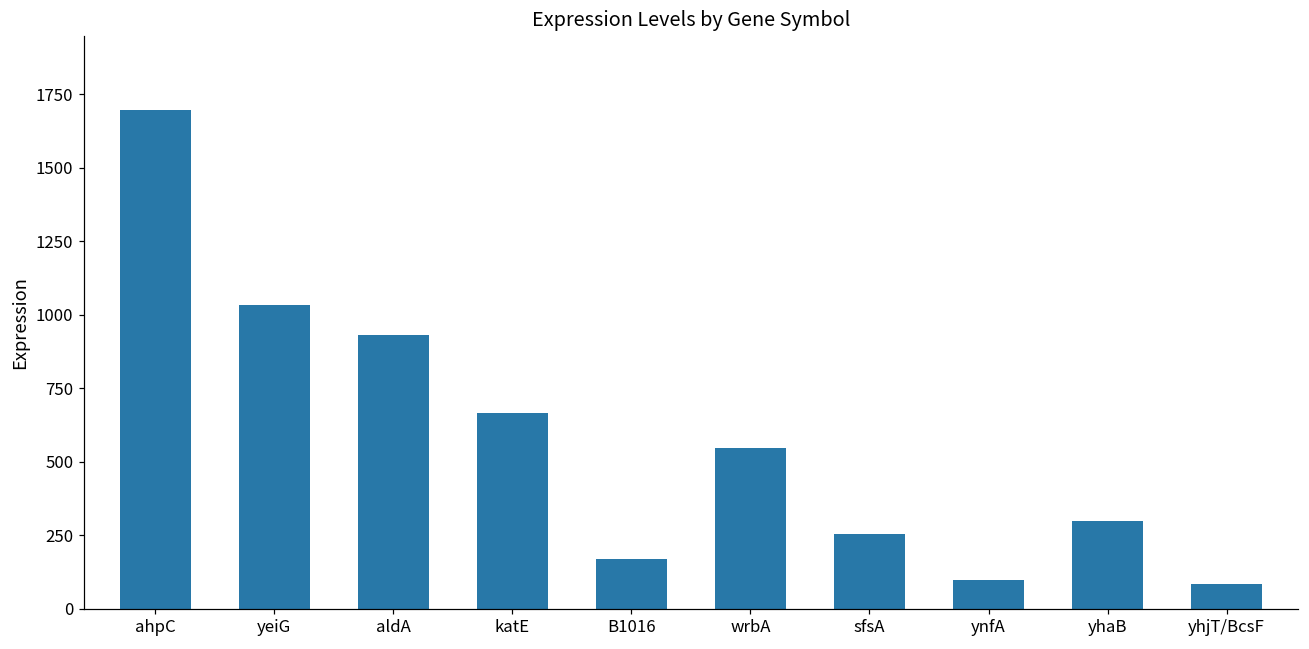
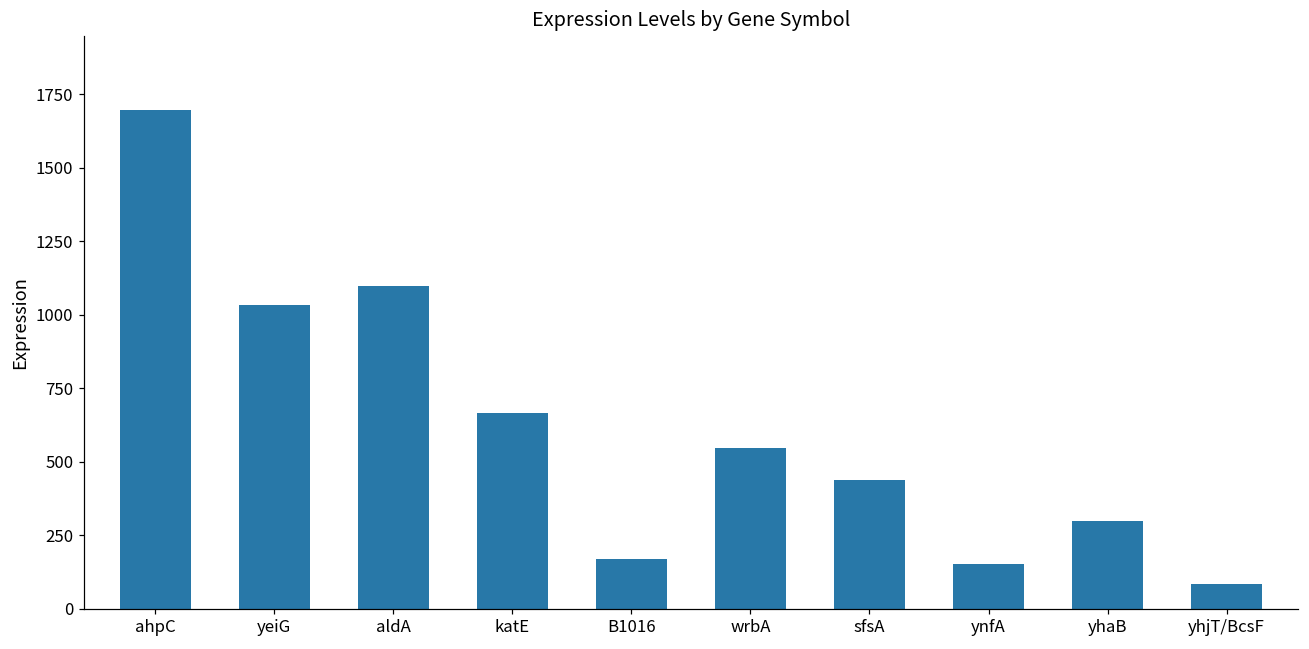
aldA: 930 -> 1100
sfsA: 250 -> 440
ynfA: 100 -> 150
